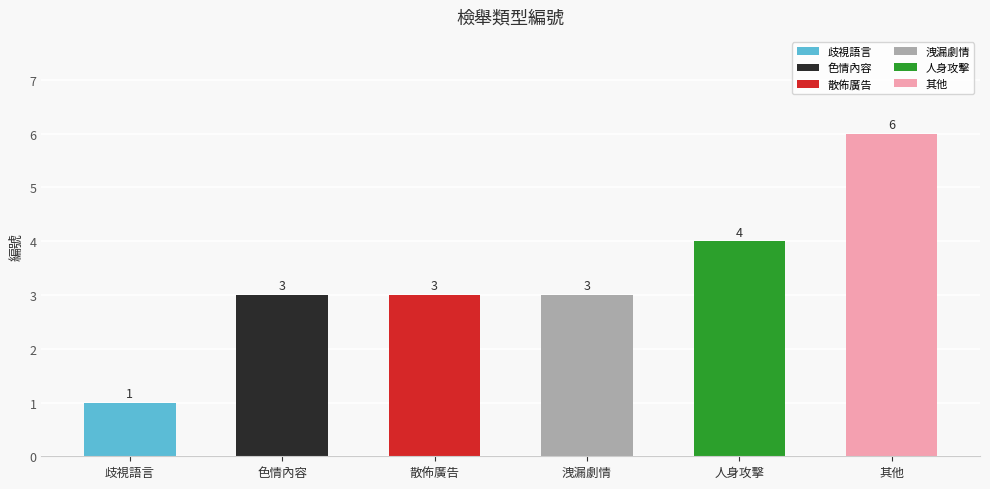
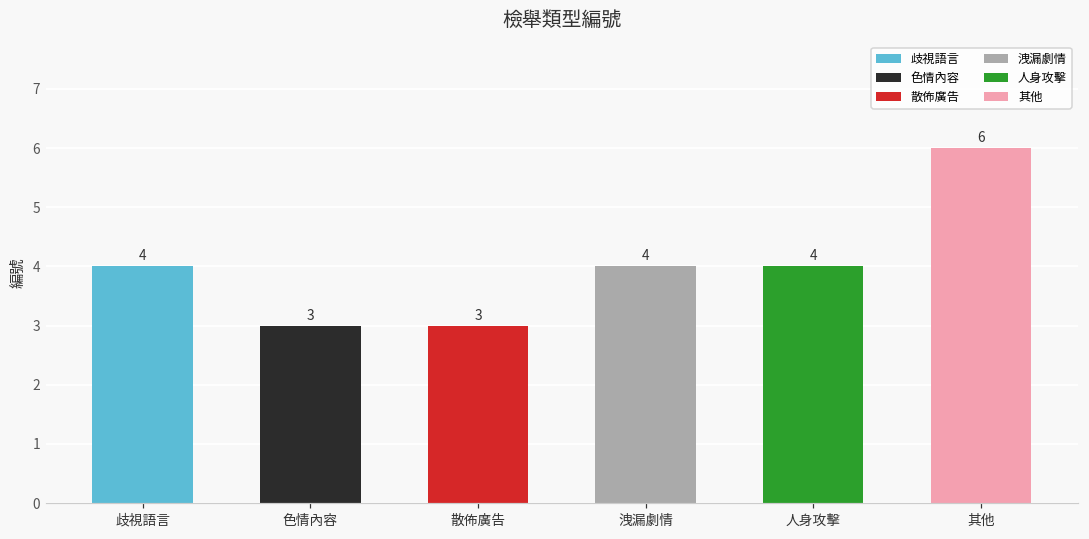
歧視語言: 1 -> 4
洩漏劇情: 3 -> 4
